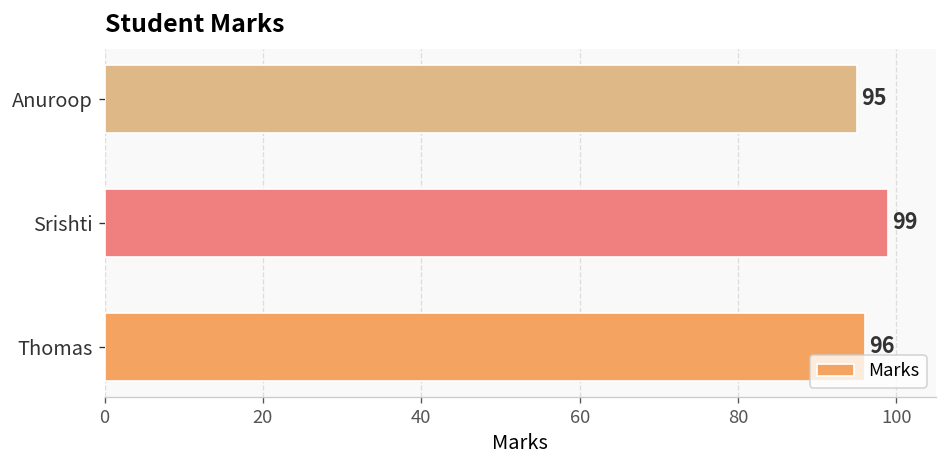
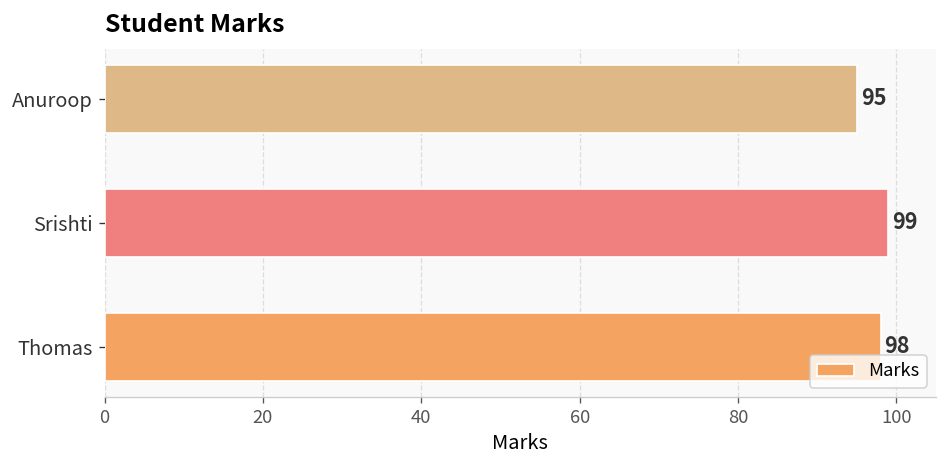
Thomas: 96 -> 98
